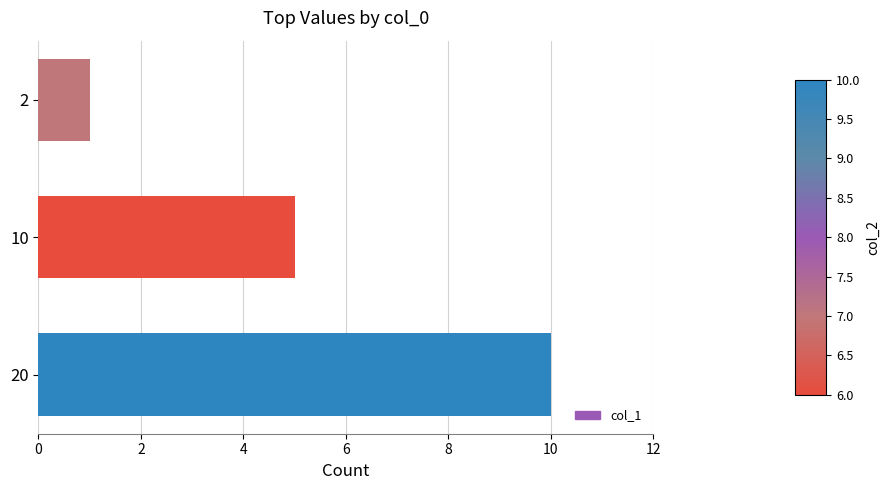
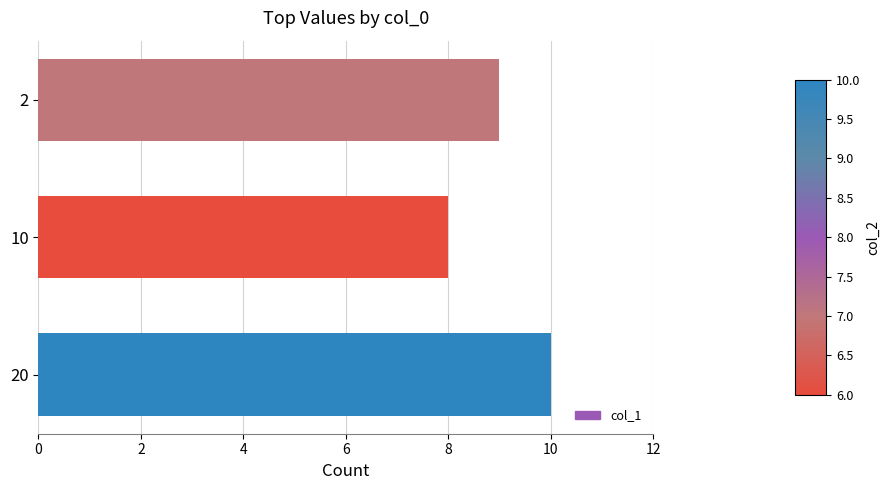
2: 1 -> 9
10: 5 -> 8
